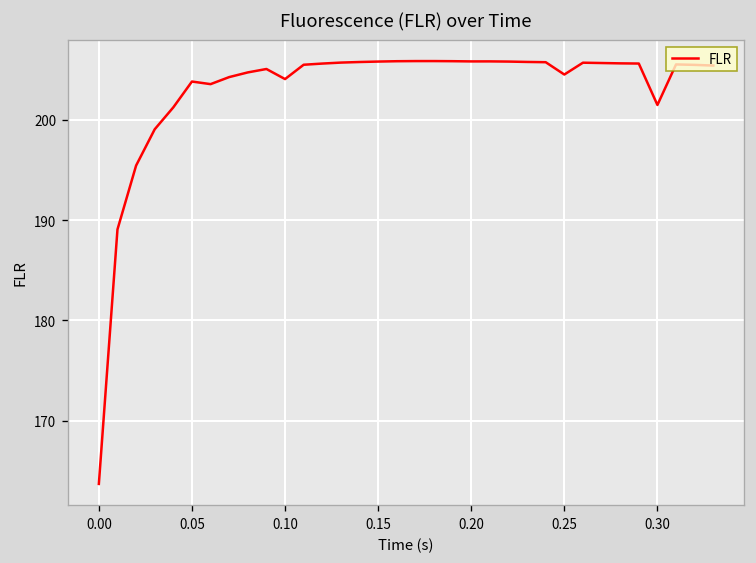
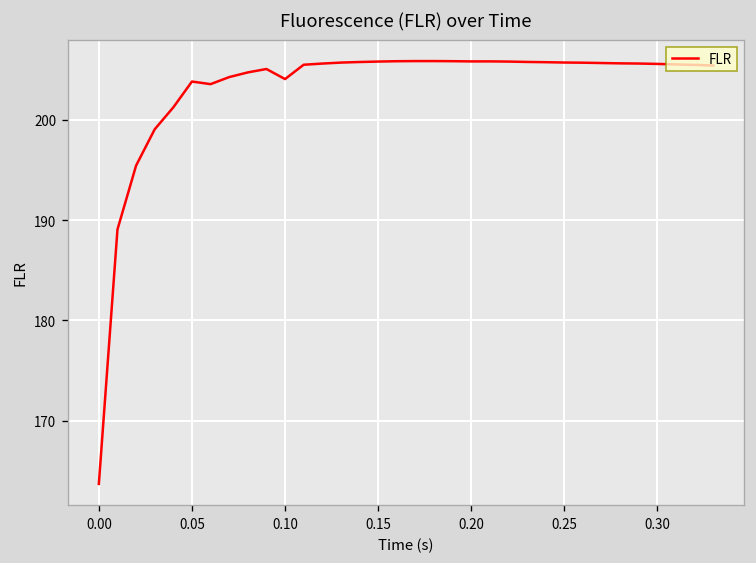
0.25: 205 -> 206
0.30: 201 -> 206
